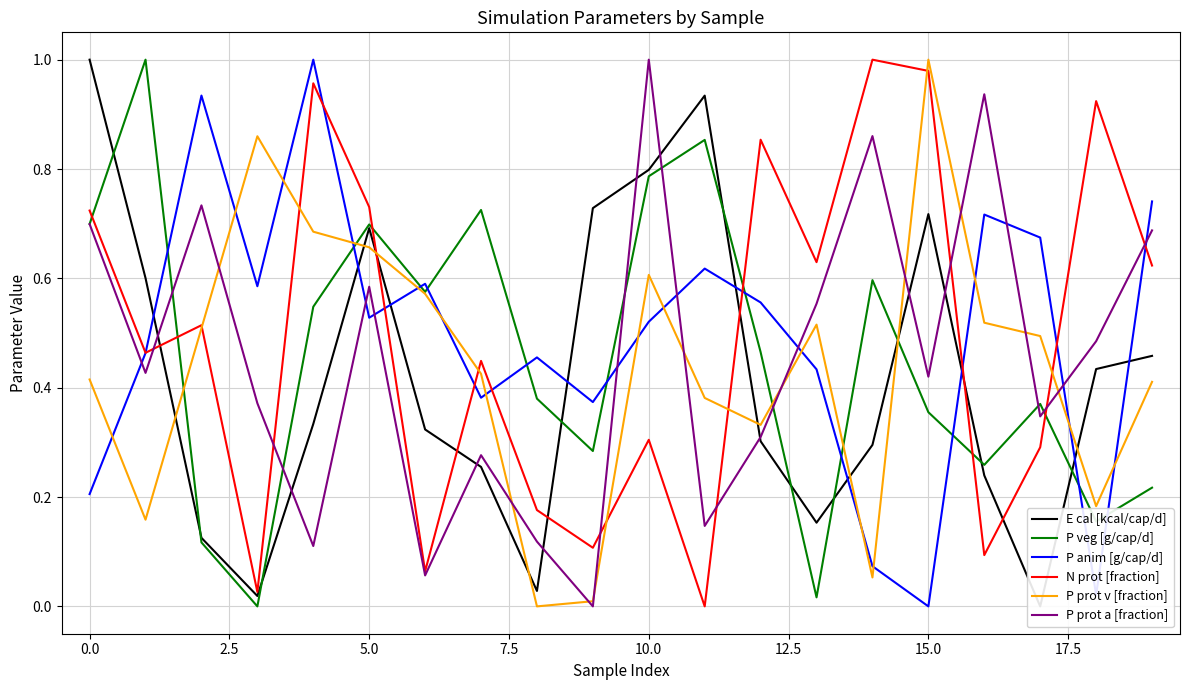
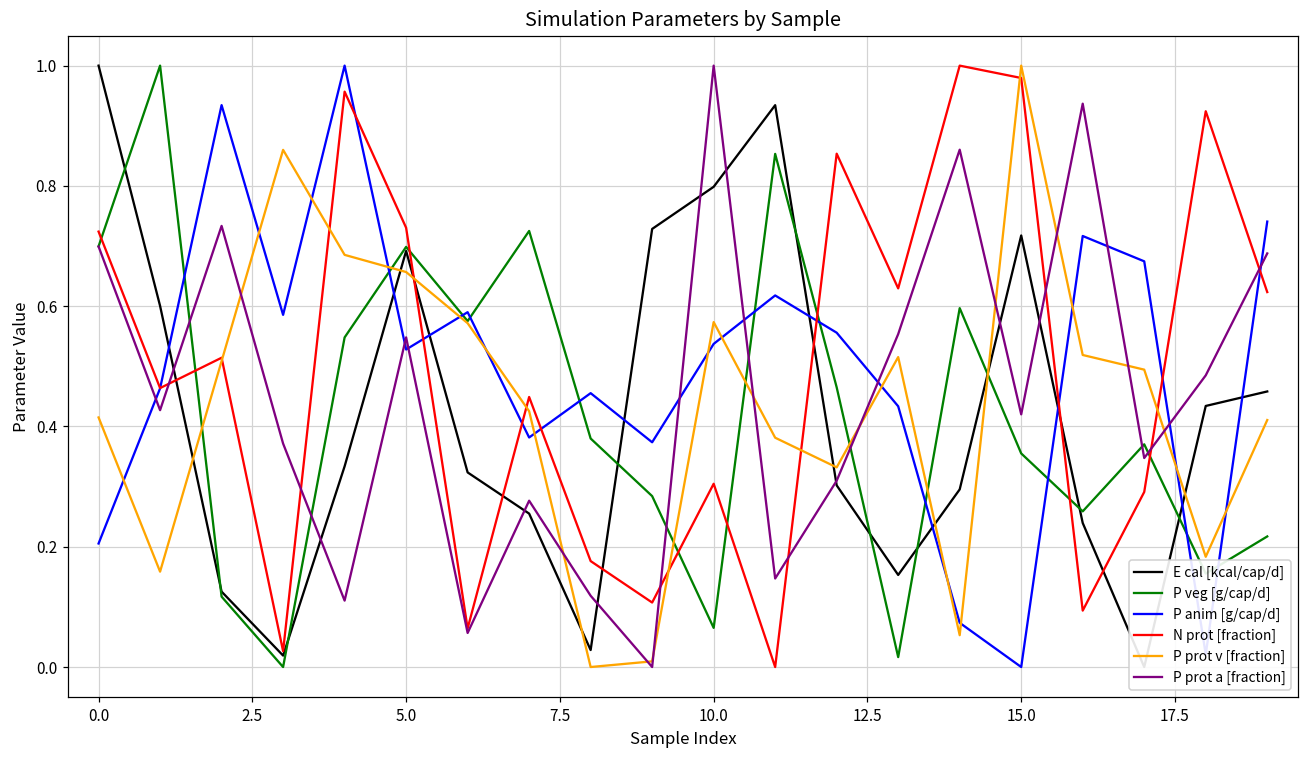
P prot a [fraction], 5.0: 0.58 -> 0.55
P veg [g/cap/d], 10.0: 0.79 -> 0.07
P anim [g/cap/d], 10.0: 0.52 -> 0.54
P prot v [fraction], 10.0: 0.61 -> 0.57
